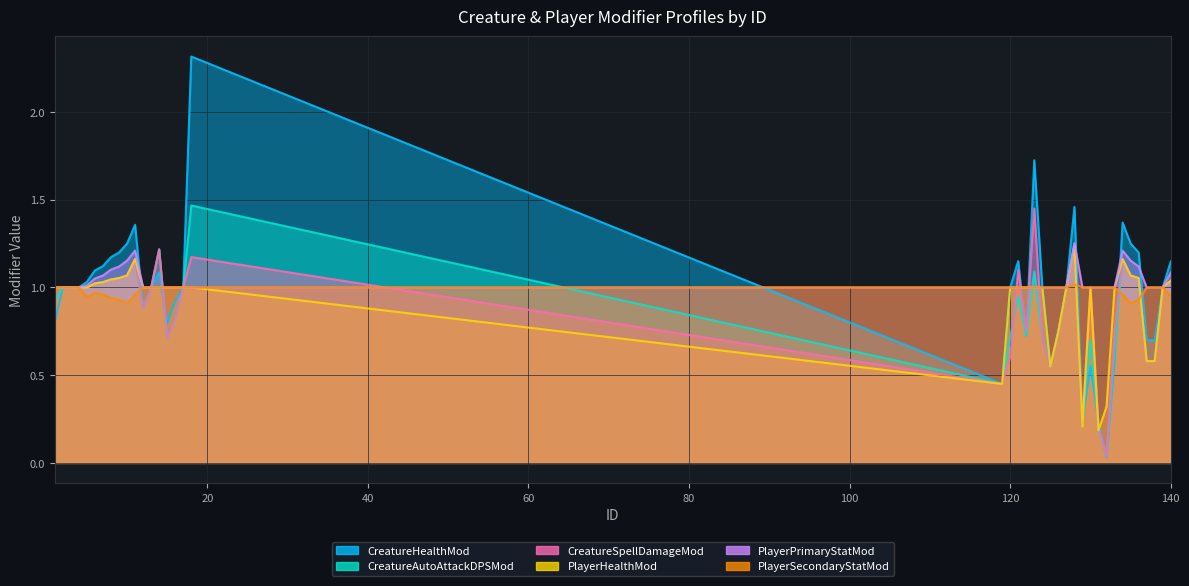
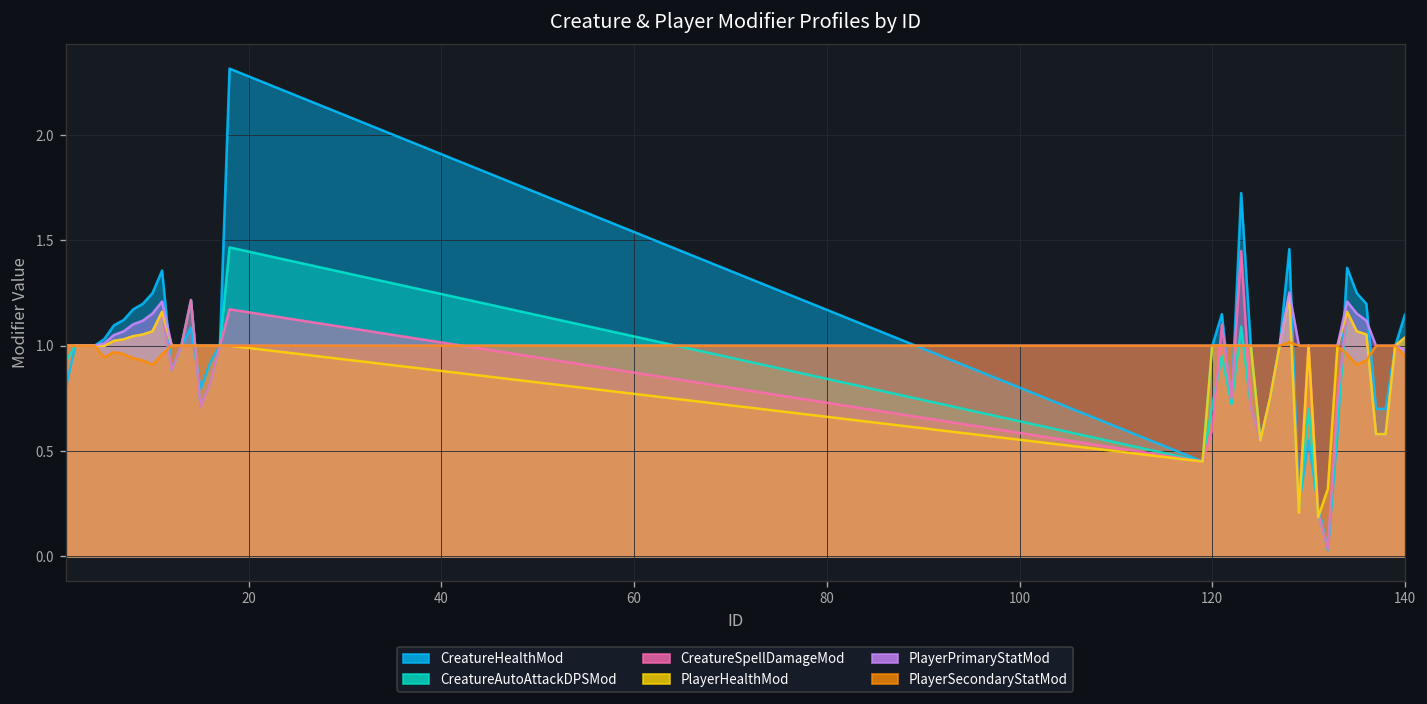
PlayerPrimaryStatMod, 140: 1.09 -> 0.98
